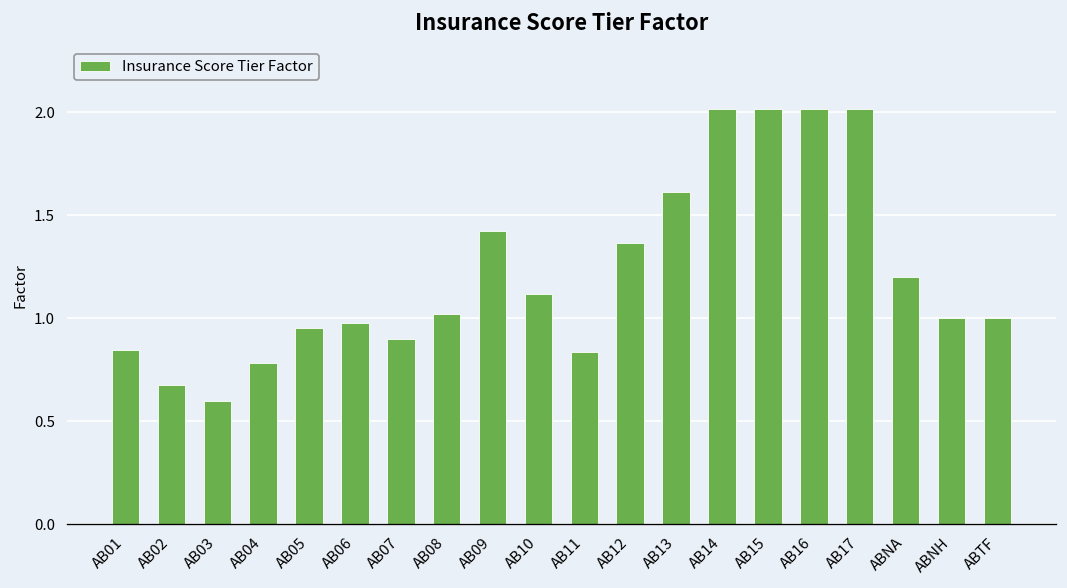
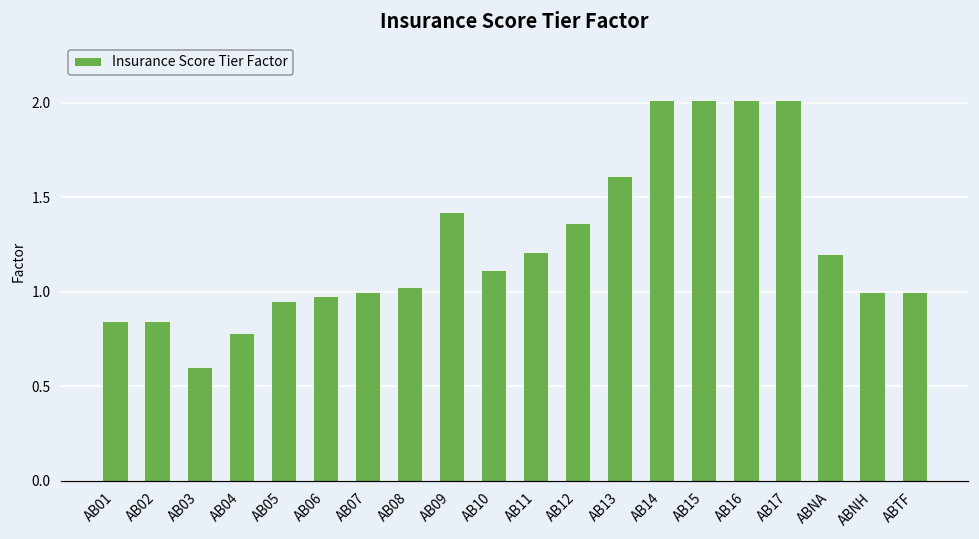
AB02: 0.68 -> 0.85
AB07: 0.9 -> 1.0
AB11: 0.84 -> 1.21
